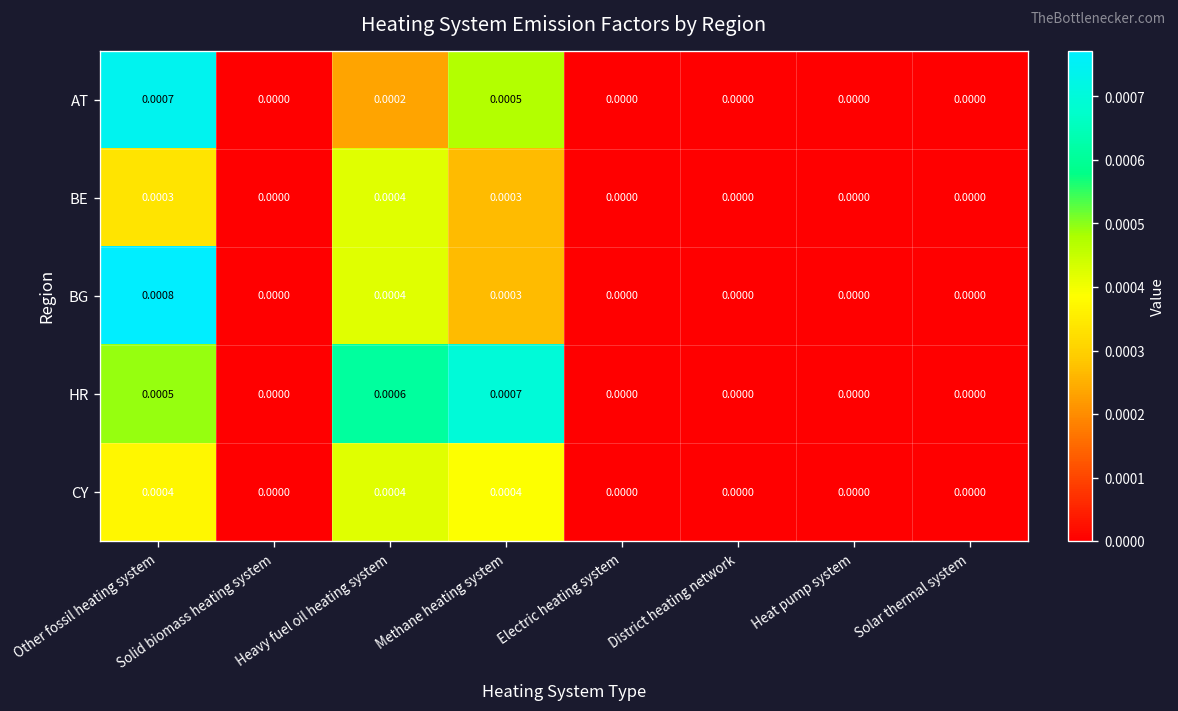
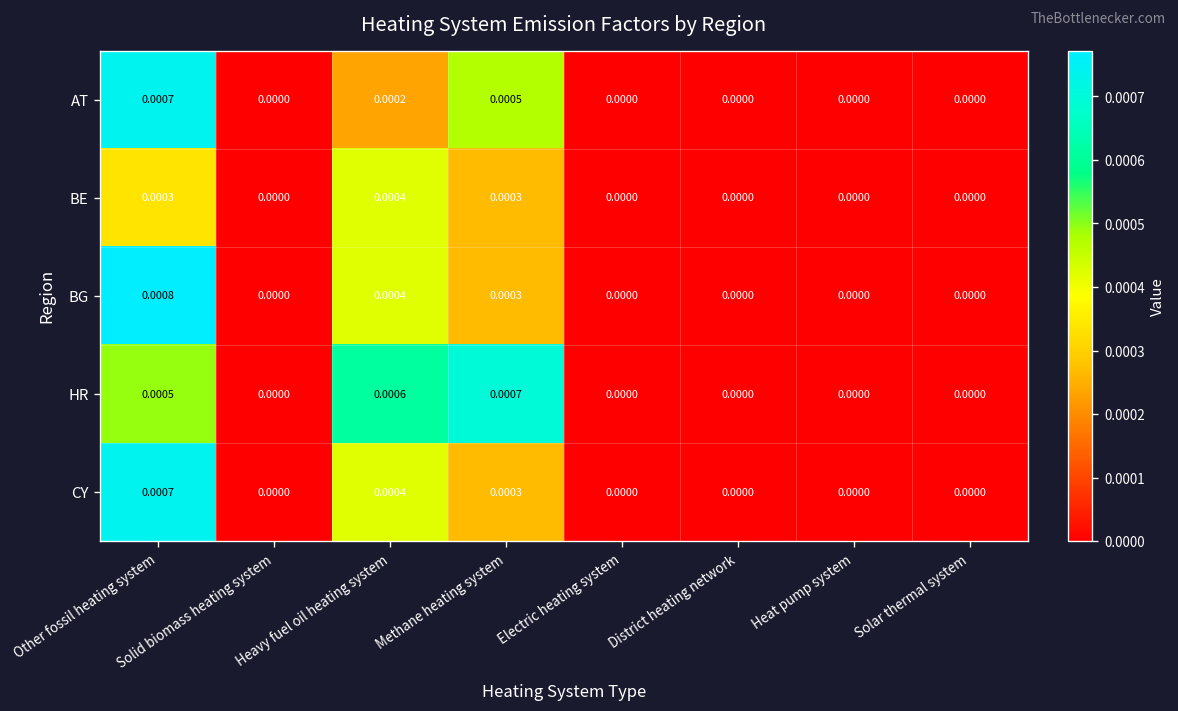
CY, Other fossil heating system: 0.0004 -> 0.0007
CY, Methane heating system: 0.0004 -> 0.0003
